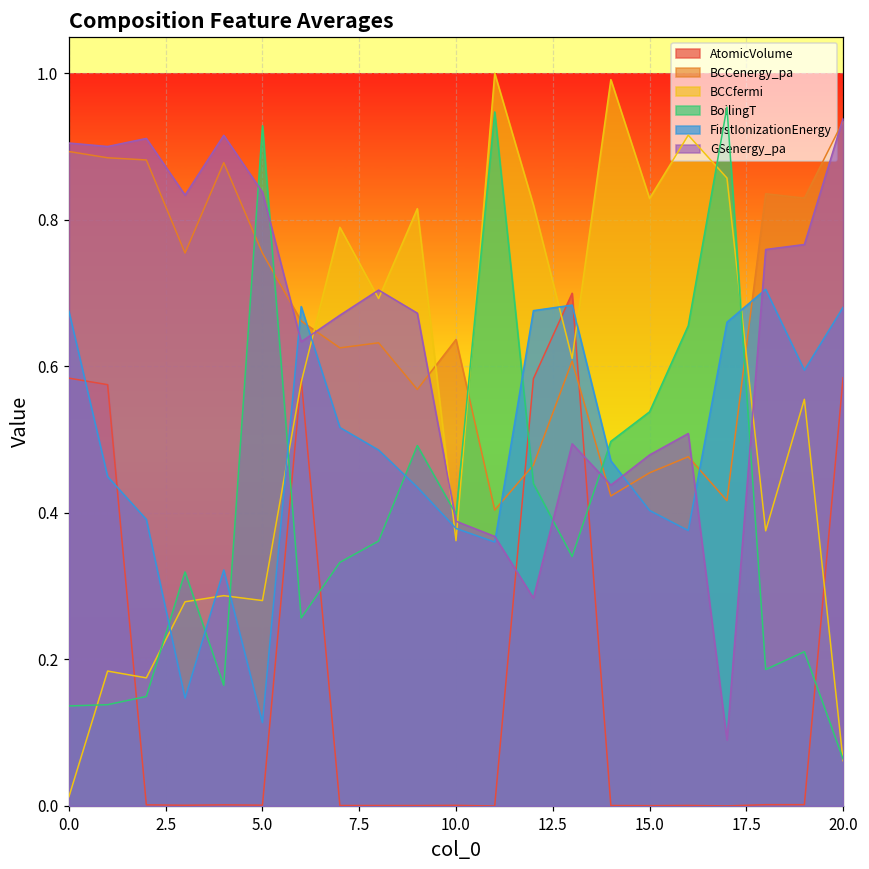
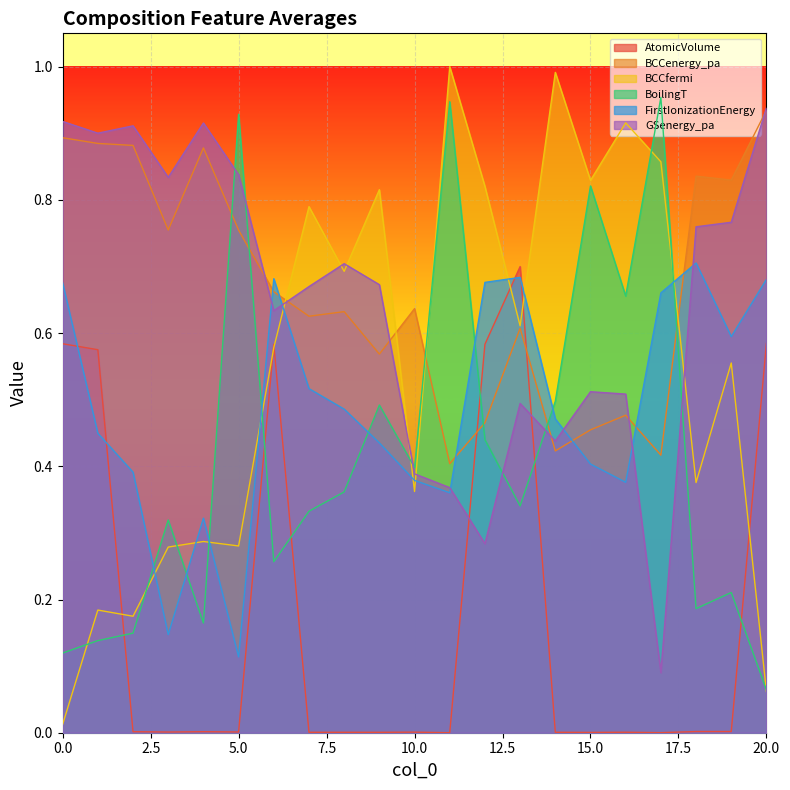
BoilingT, 0.0: 0.14 -> 0.12
GSenergy_pa, 0.0: 0.90 -> 0.92
BoilingT, 15.0: 0.54 -> 0.82
GSenergy_pa, 15.0: 0.48 -> 0.51
